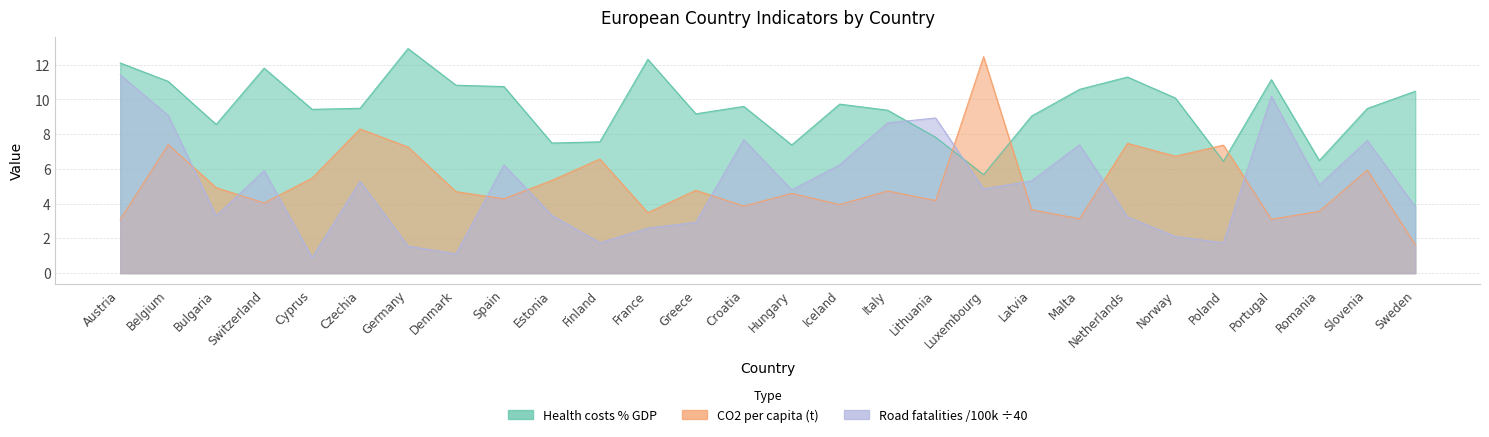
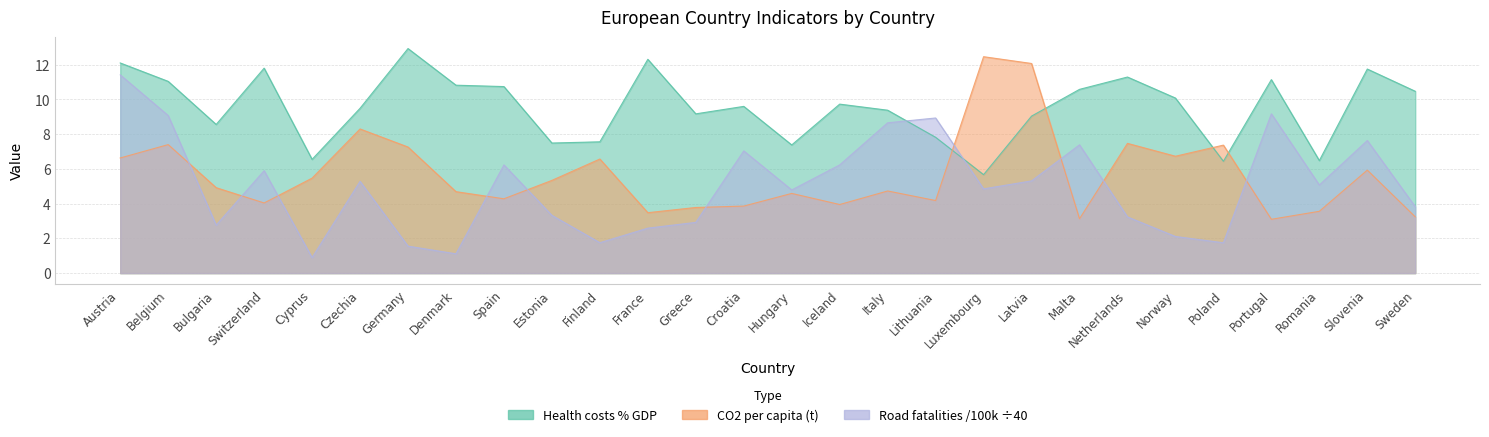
CO2 per capita (t), Austria: 3.1 -> 6.6
Road fatalities /100k ÷40, Bulgaria: 3.3 -> 2.8
Health costs % GDP, Cyprus: 9.4 -> 6.6
CO2 per capita (t), Greece: 4.8 -> 3.8
Road fatalities /100k ÷40, Croatia: 7.7 -> 7.0
CO2 per capita (t), Latvia: 3.7 -> 12.1
Road fatalities /100k ÷40, Portugal: 10.2 -> 9.2
Health costs % GDP, Slovenia: 9.5 -> 11.8
CO2 per capita (t), Sweden: 1.6 -> 3.2
